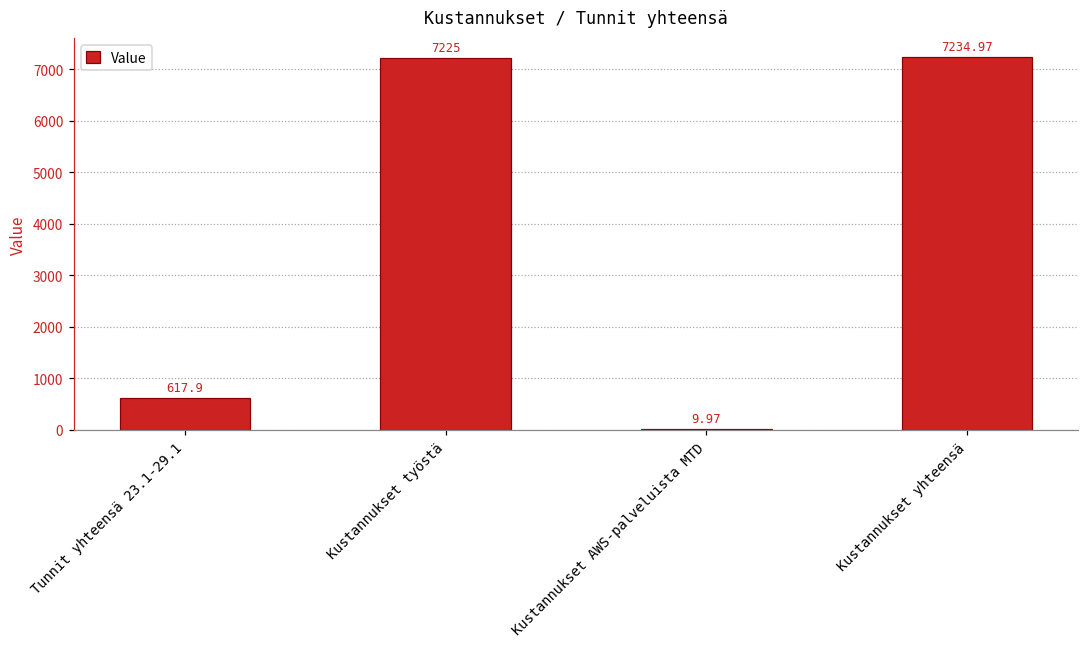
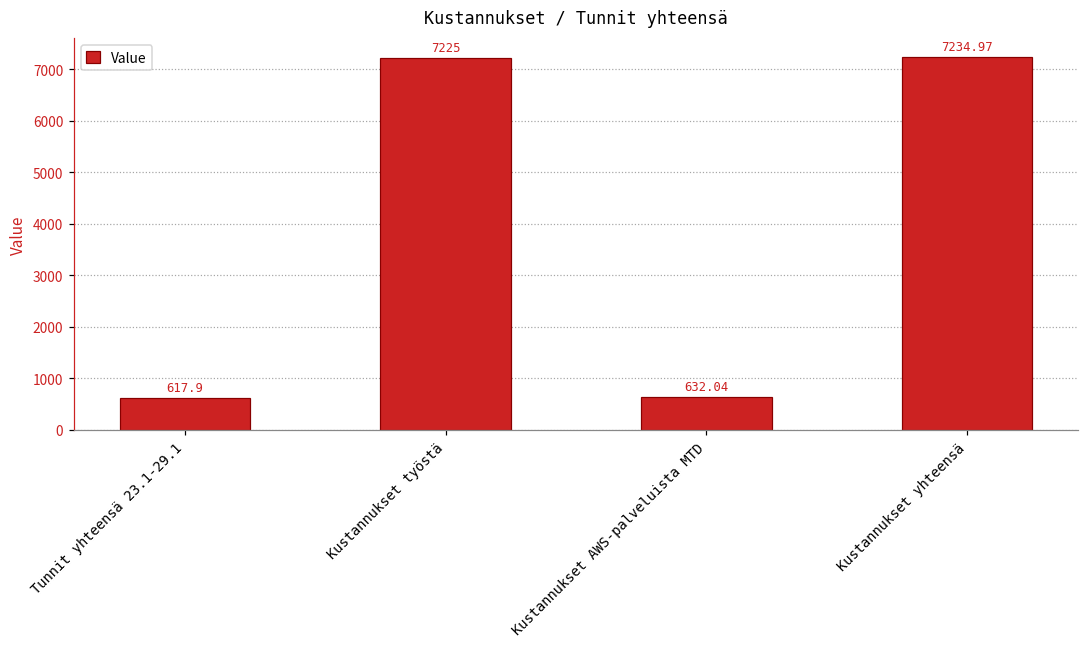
Kustannukset AWS-palveluista MTD: 9.97 -> 632.04
